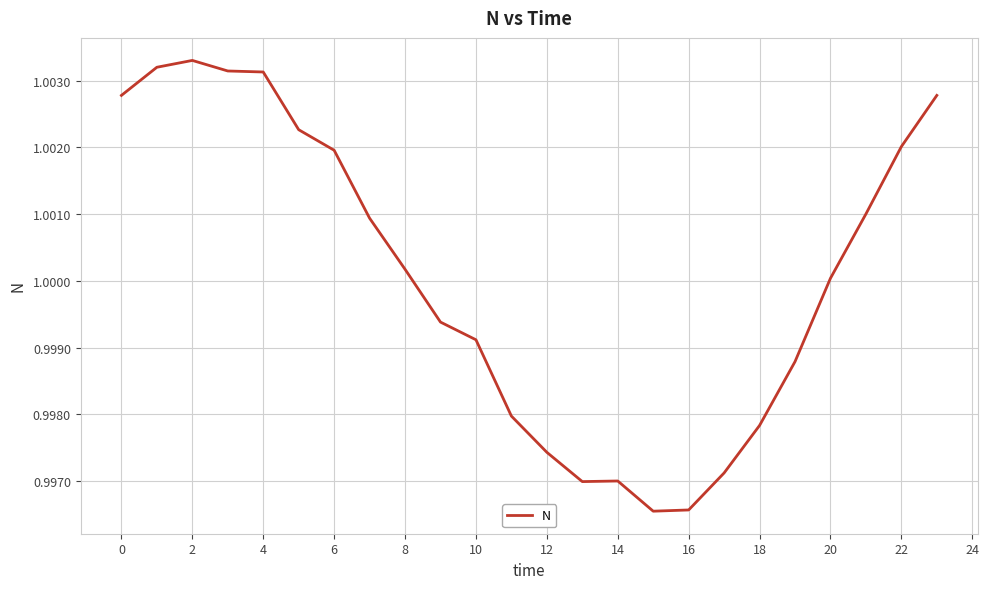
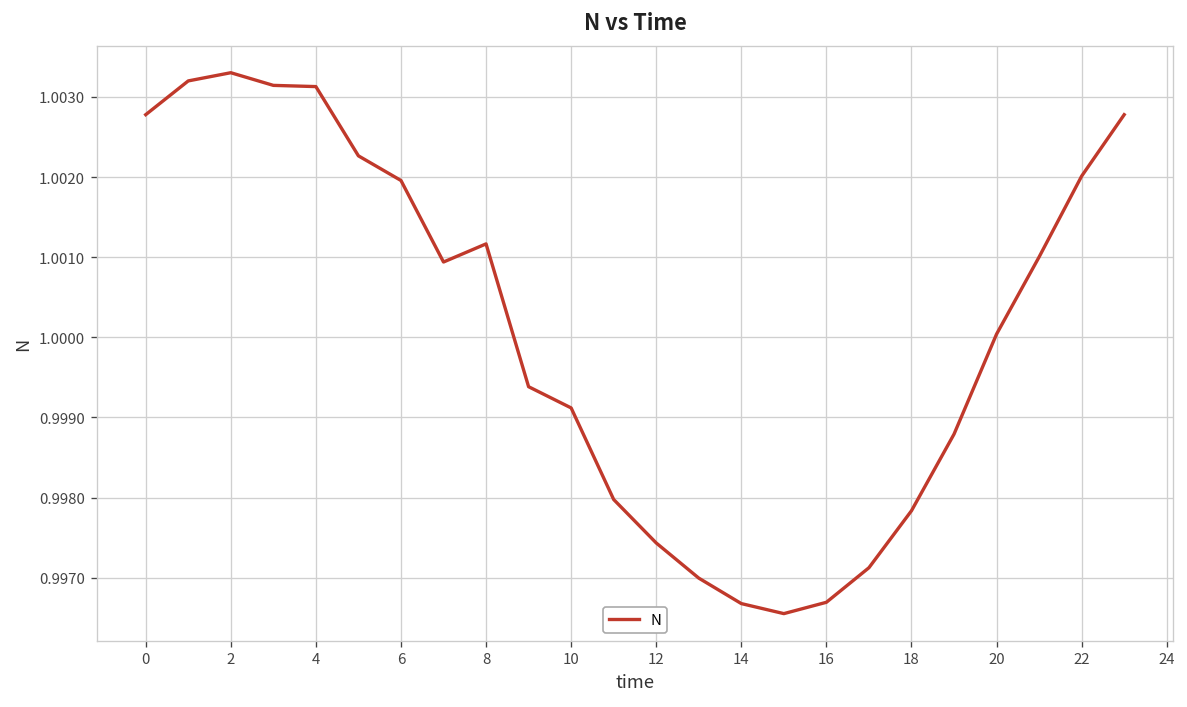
8: 1.0002 -> 1.0012
14: 0.9970 -> 0.9967
16: 0.9966 -> 0.9967
